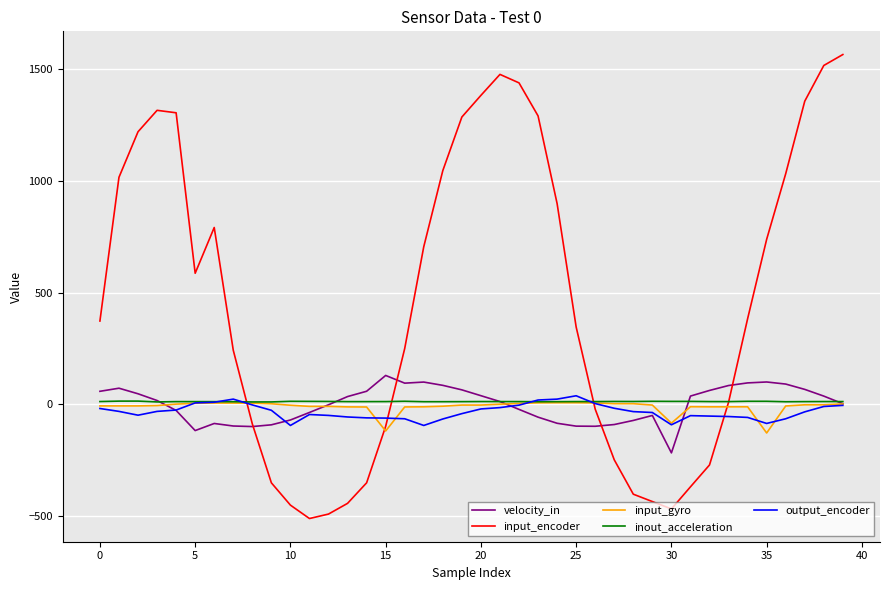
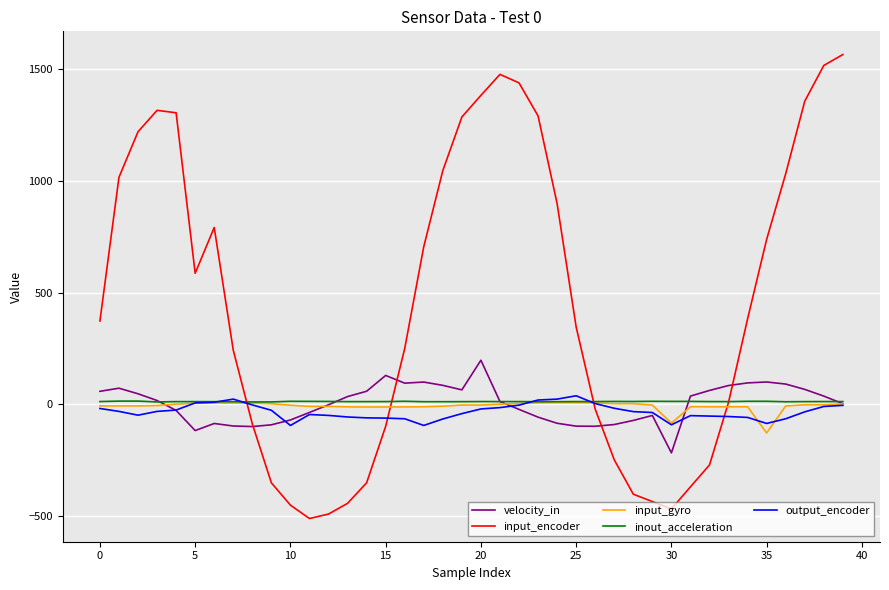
input_gyro, 15: -120 -> -10
velocity_in, 20: 40 -> 200
